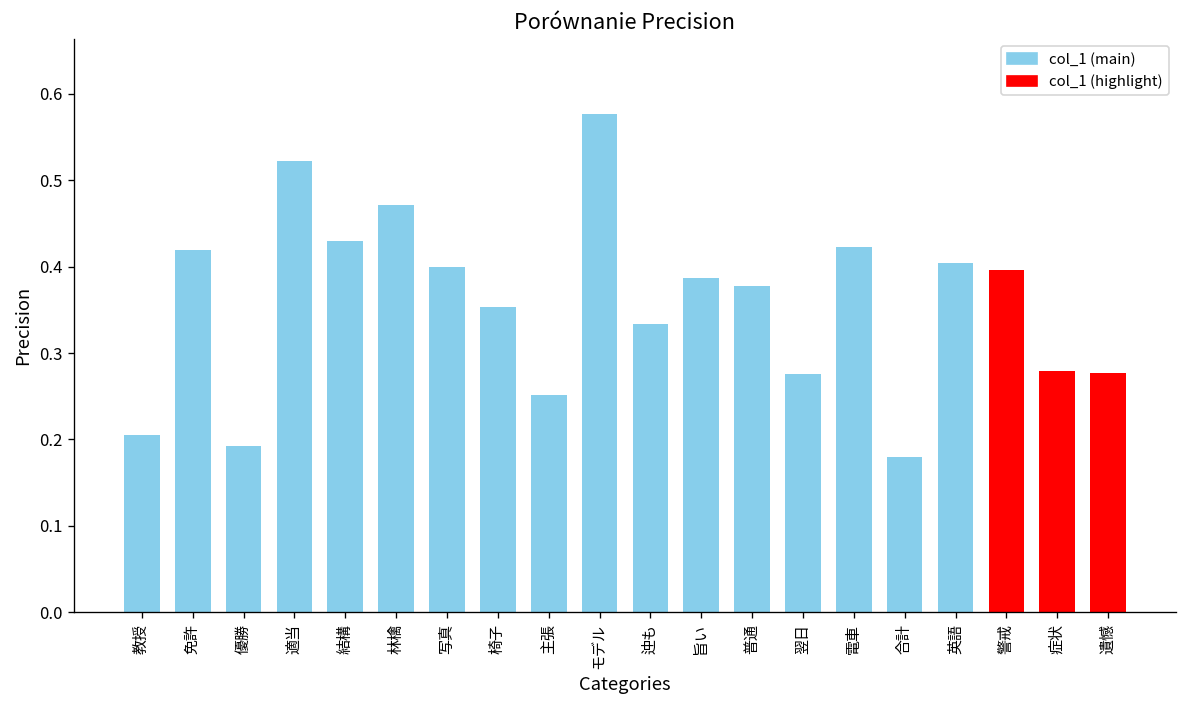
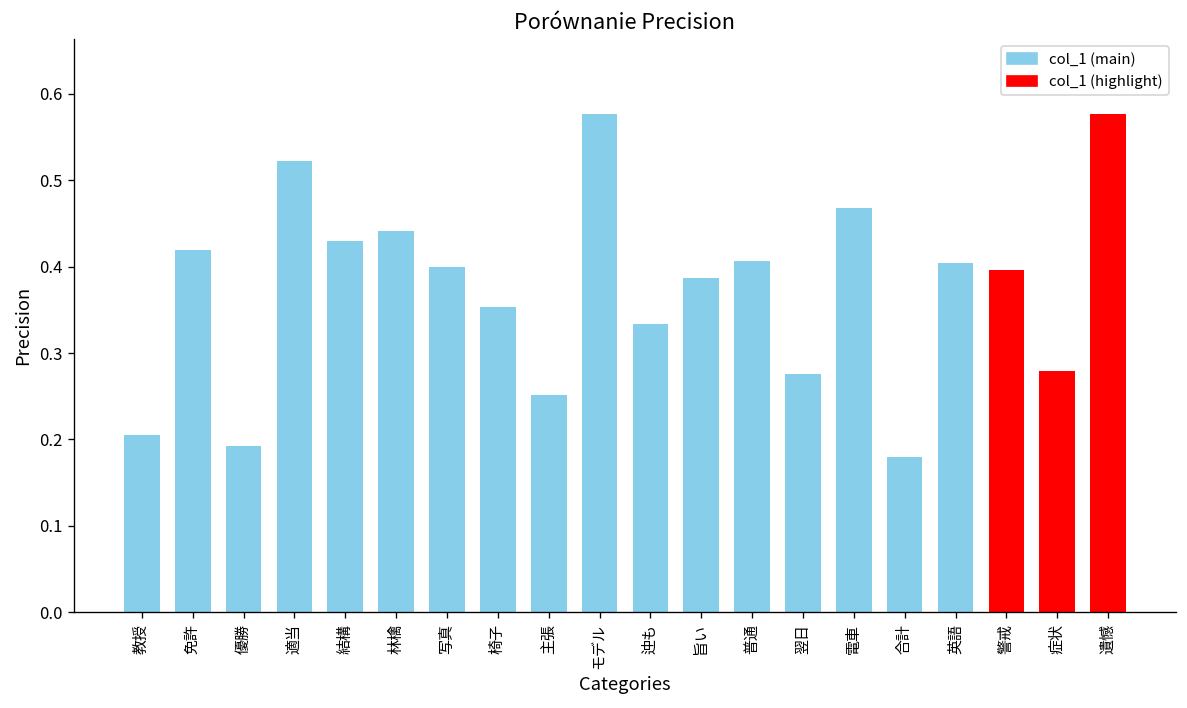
林檎: 0.47 -> 0.44
普通: 0.38 -> 0.41
電車: 0.42 -> 0.47
遺憾: 0.28 -> 0.58
